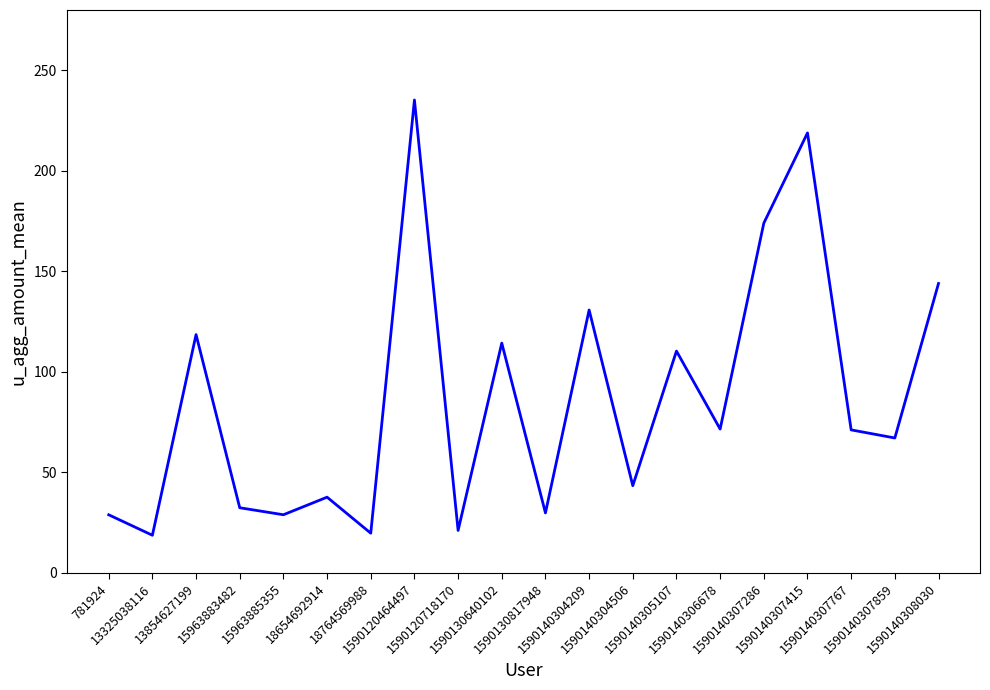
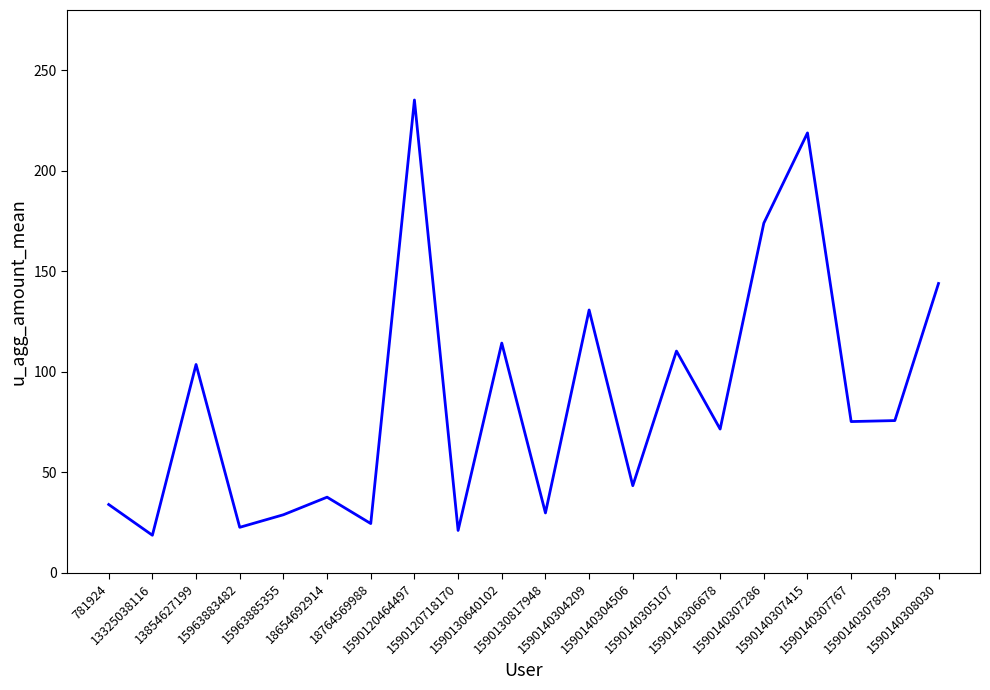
781924: 29 -> 34
13854627199: 118 -> 104
15963883482: 32 -> 23
18764569988: 20 -> 24
1590140307767: 71 -> 75
1590140307859: 67 -> 76
